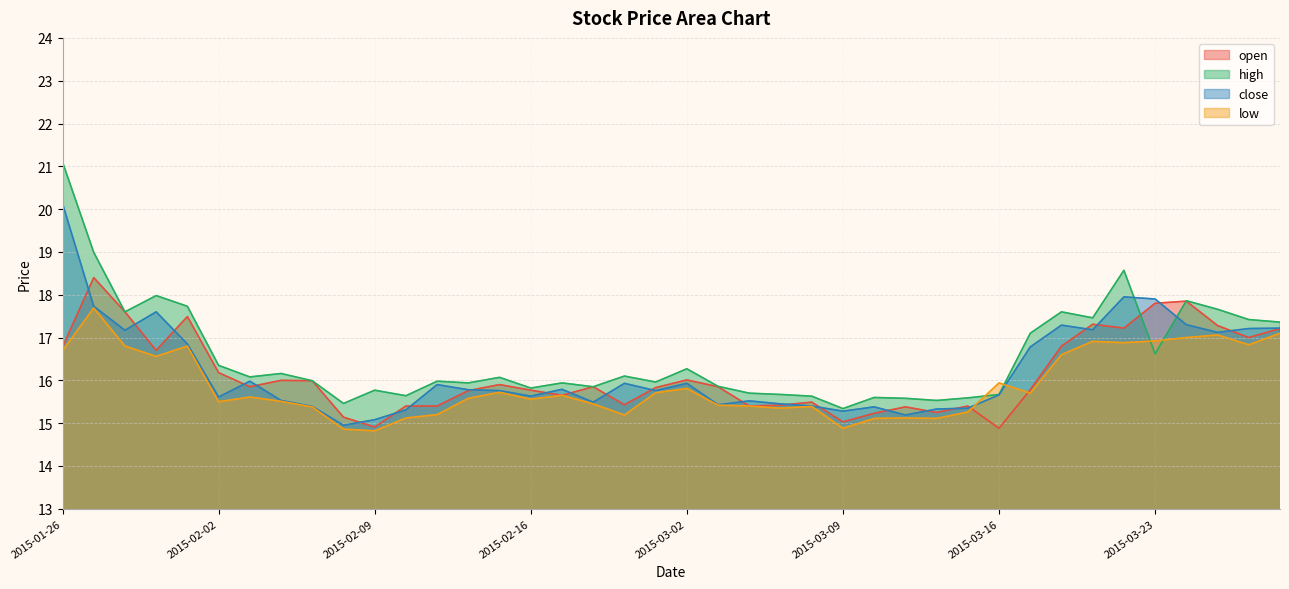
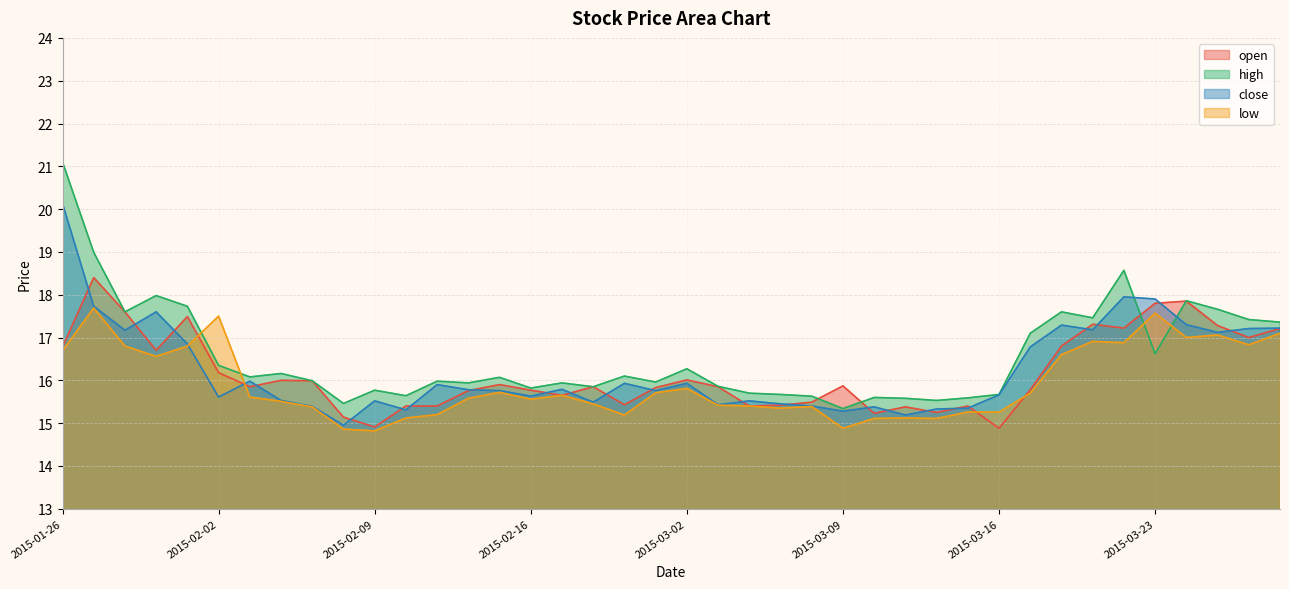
low, 2015-02-02: 15.5 -> 17.5
close, 2015-02-09: 15.1 -> 15.5
open, 2015-03-09: 15.0 -> 15.9
low, 2015-03-16: 15.9 -> 15.3
low, 2015-03-23: 16.9 -> 17.6
